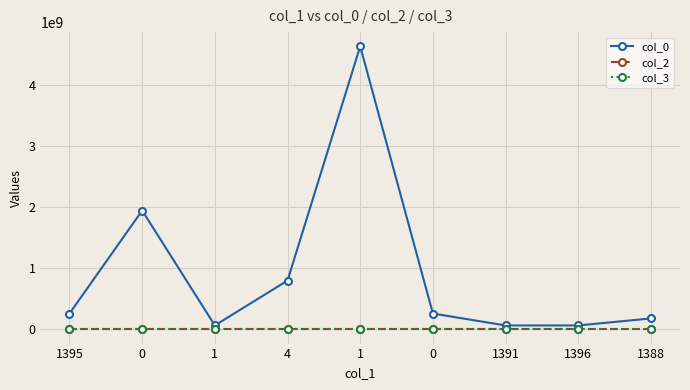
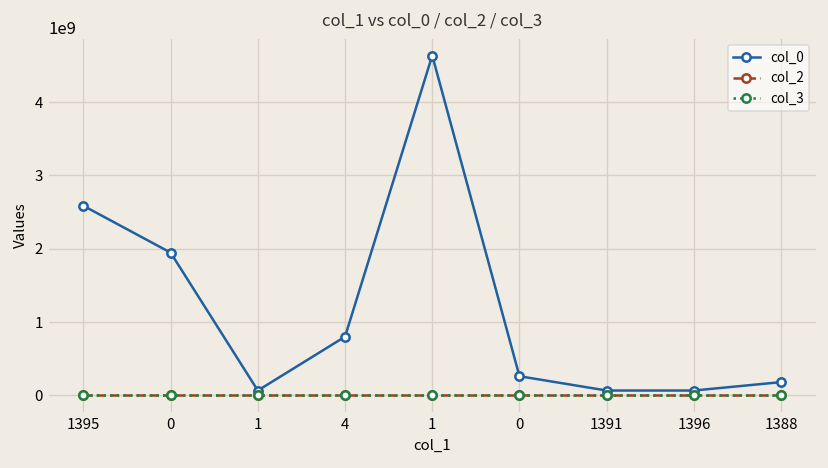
col_0, 1395: 300000000 -> 2600000000
